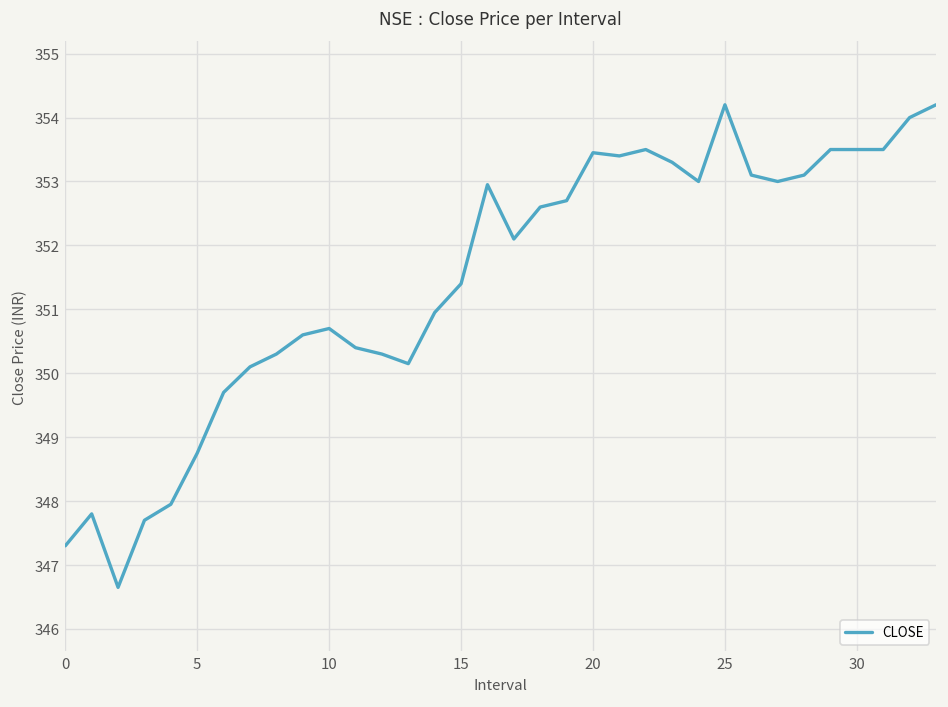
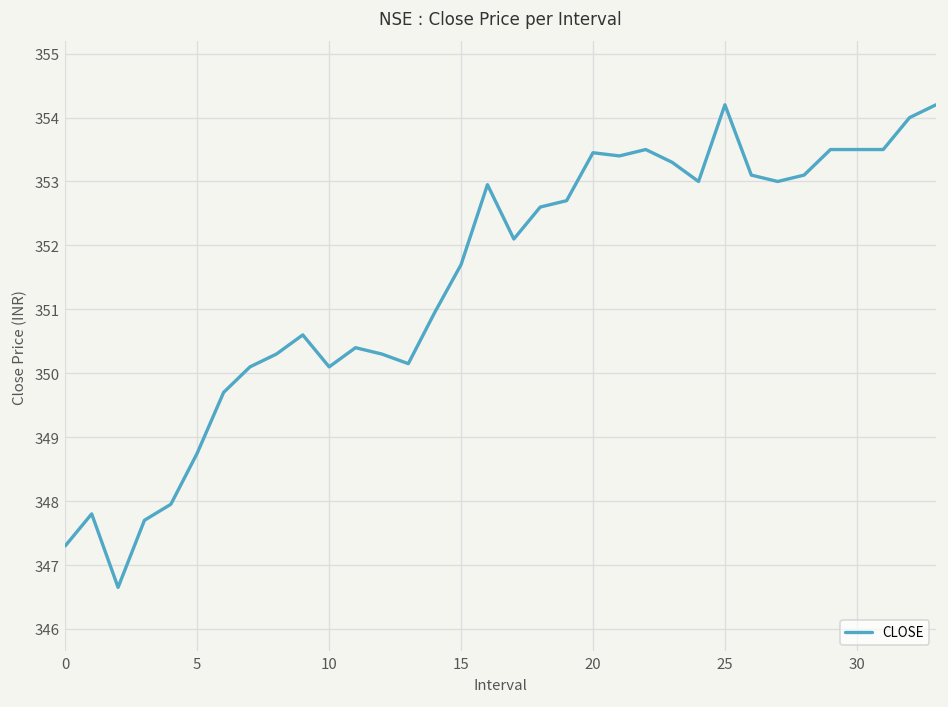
CLOSE, 10: 350.7 -> 350.1
CLOSE, 15: 351.4 -> 351.7
